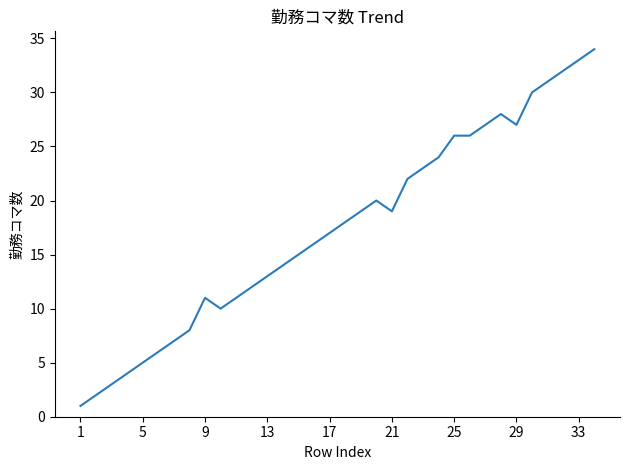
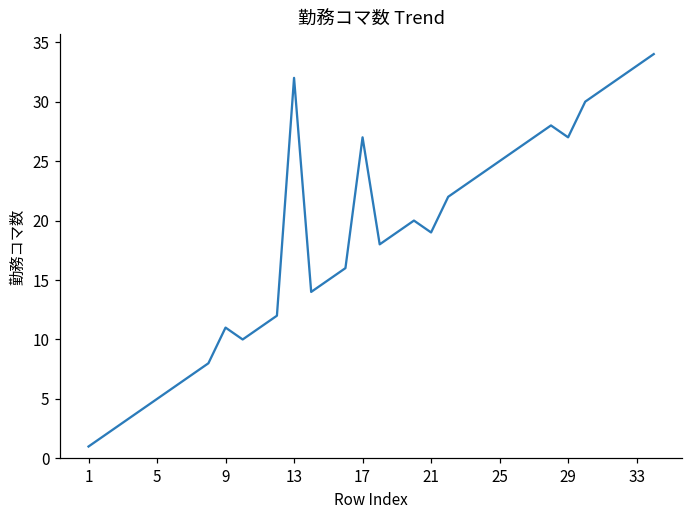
13: 13 -> 32
17: 17 -> 27
25: 26 -> 25
